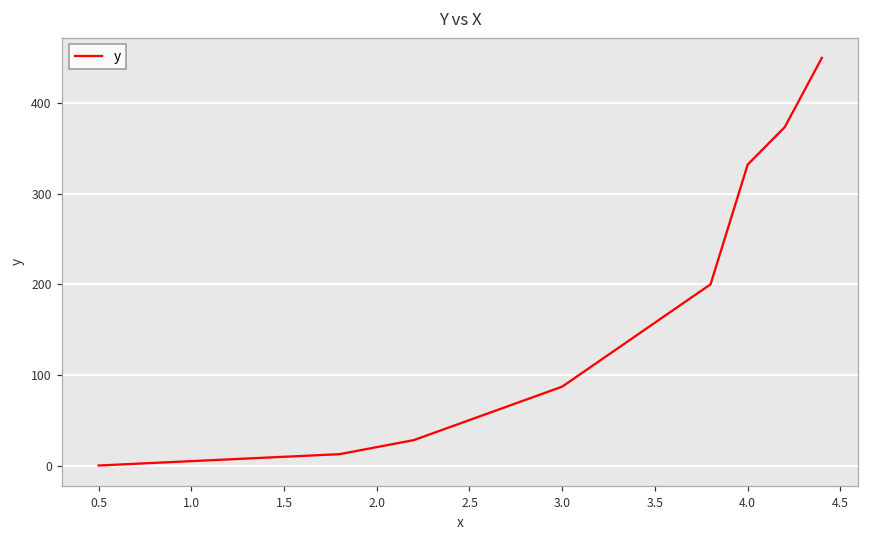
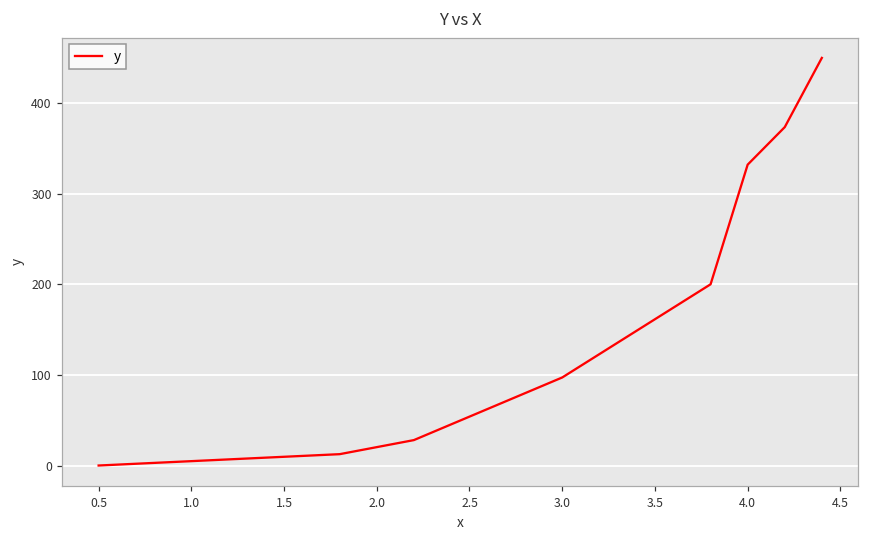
3.0: 90 -> 100
